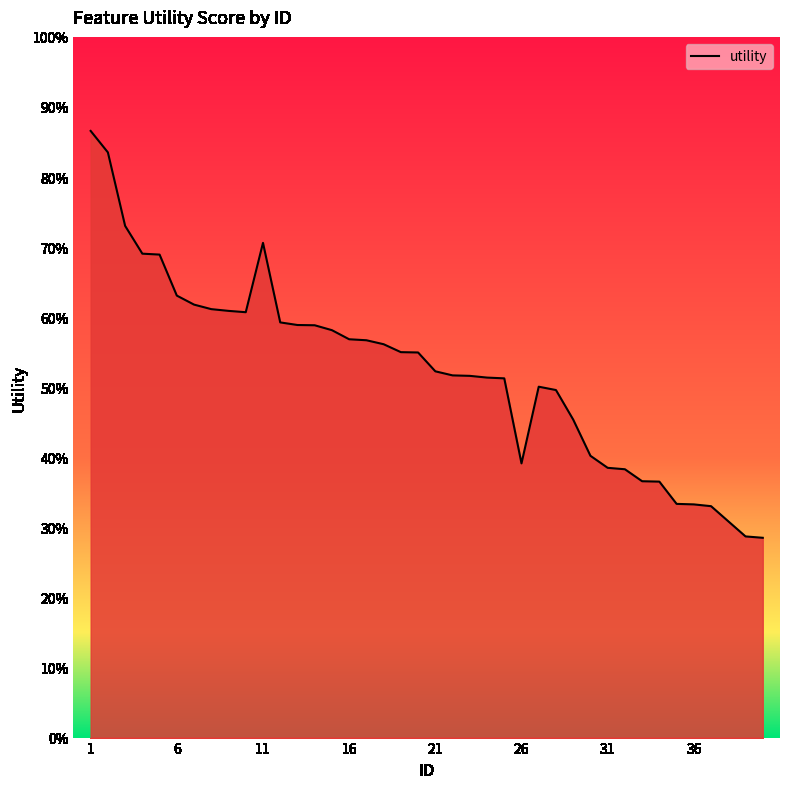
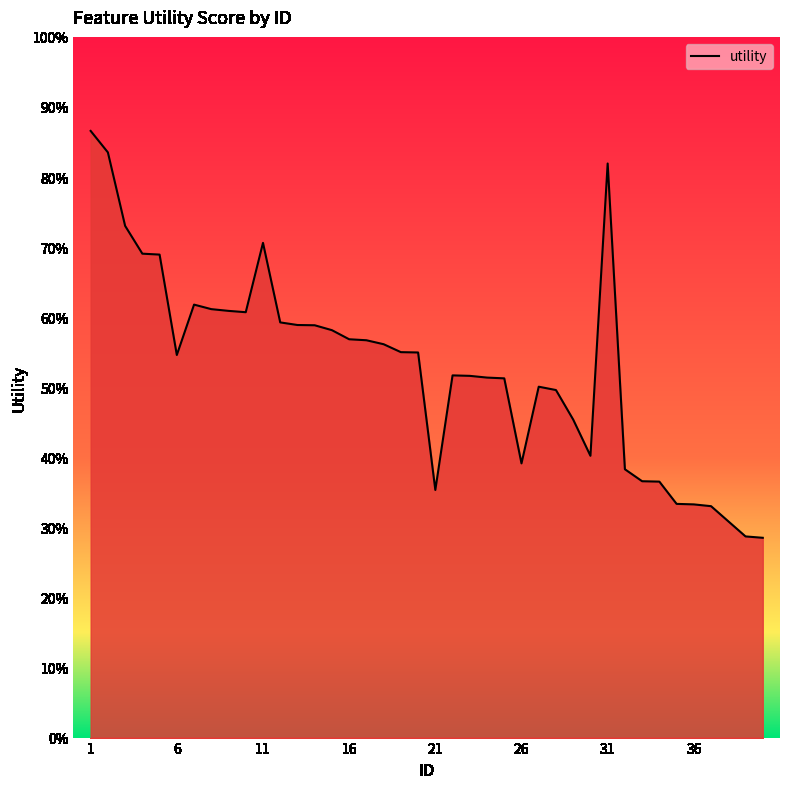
6: 63% -> 55%
21: 52% -> 35%
31: 38% -> 82%
